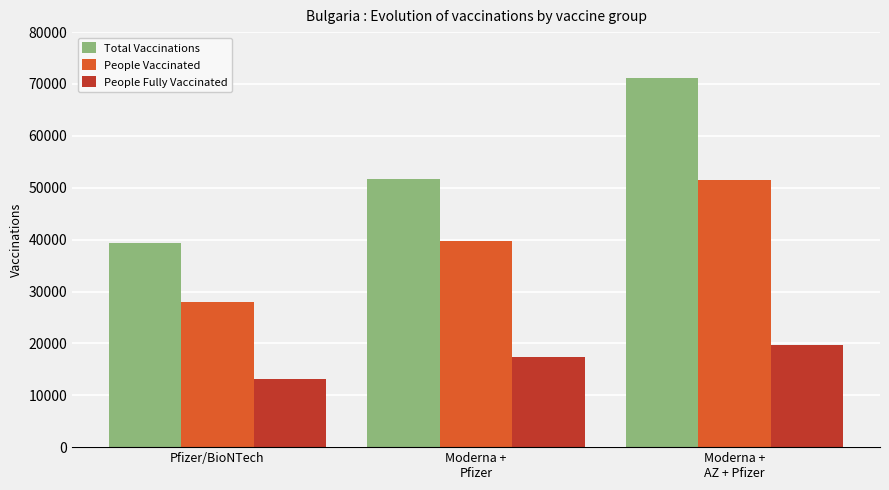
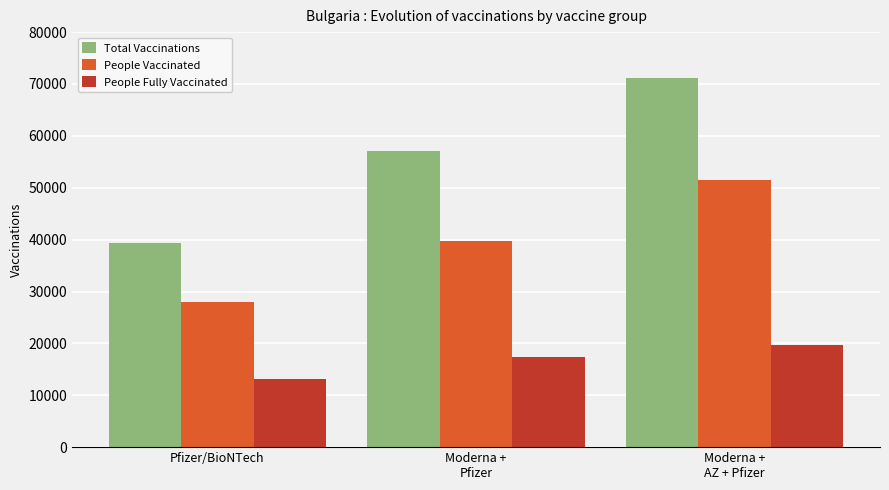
Total Vaccinations, Moderna + Pfizer: 52000 -> 57000
